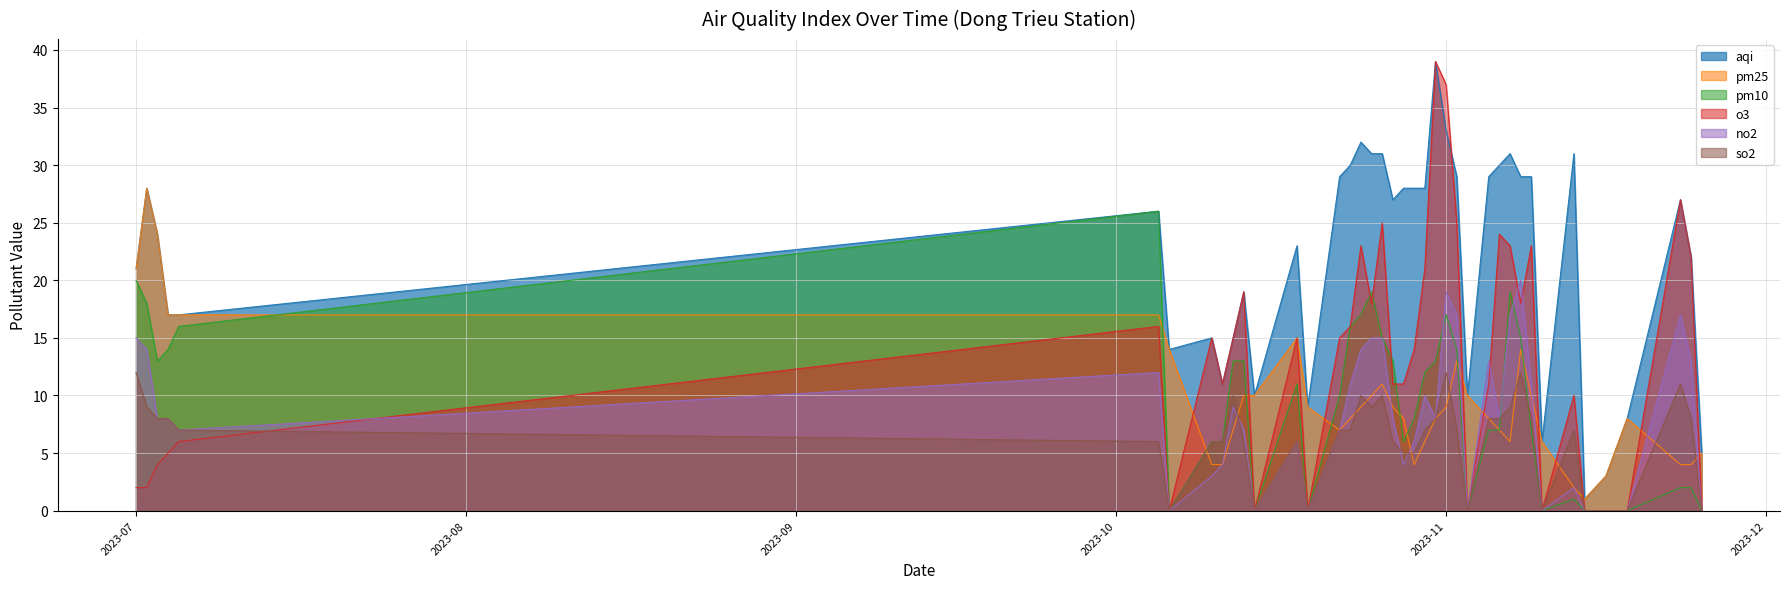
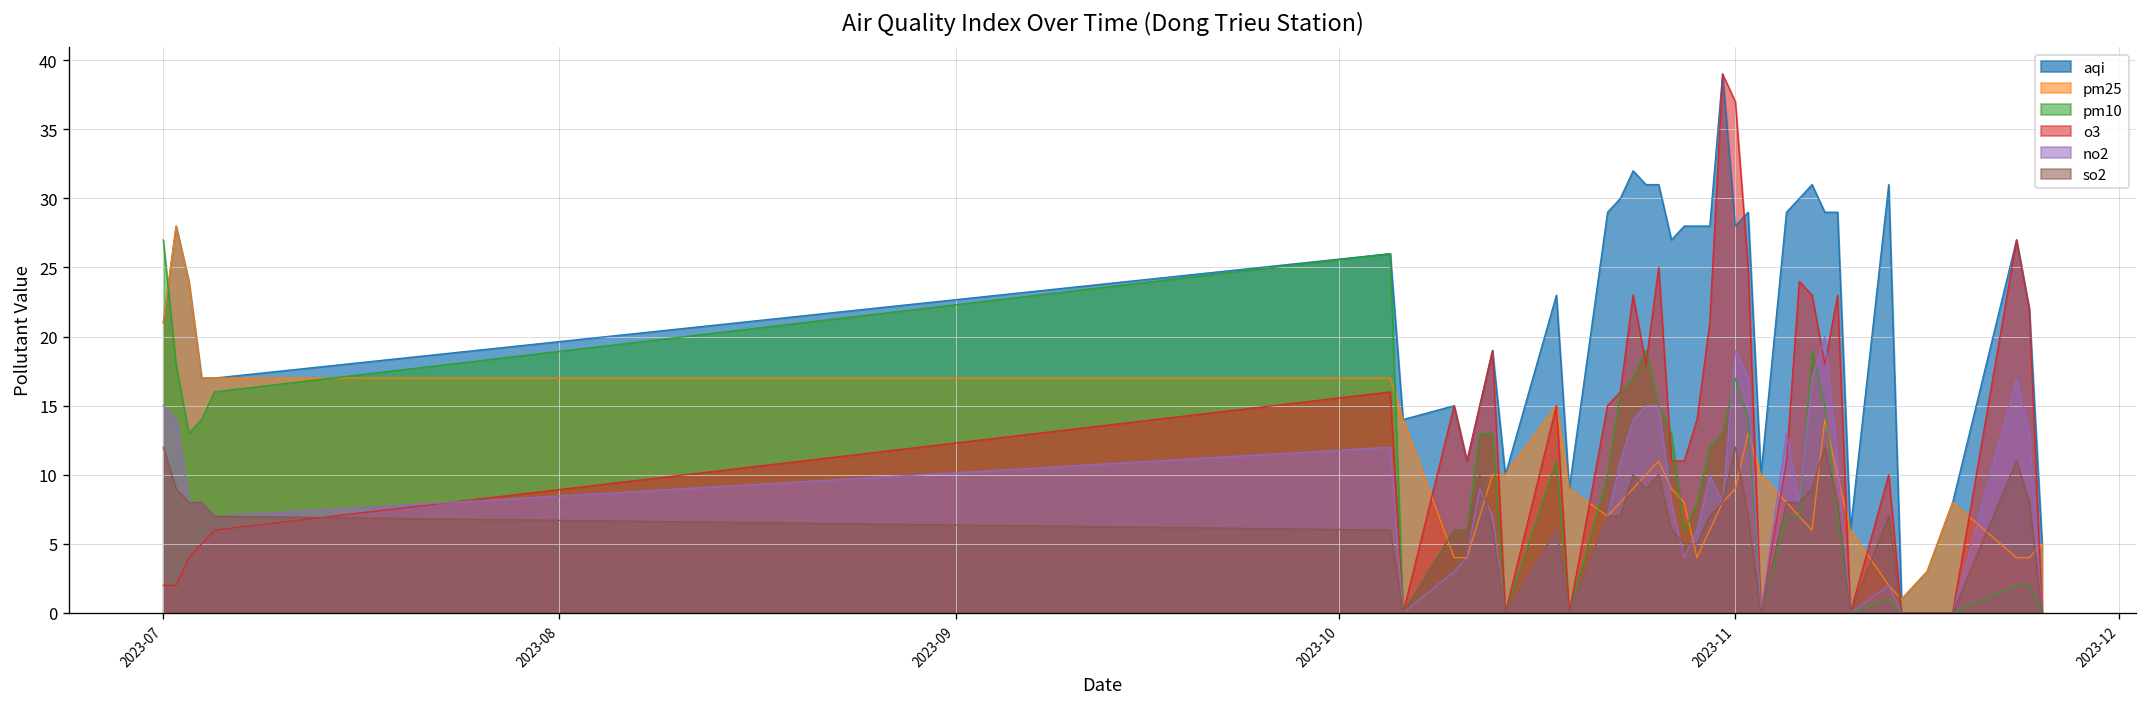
pm10, 2023-07: 20 -> 27
aqi, 2023-11: 33 -> 28
